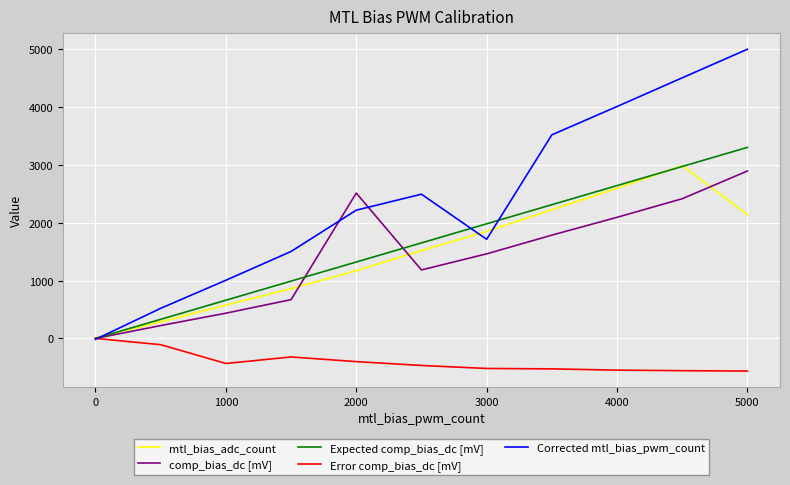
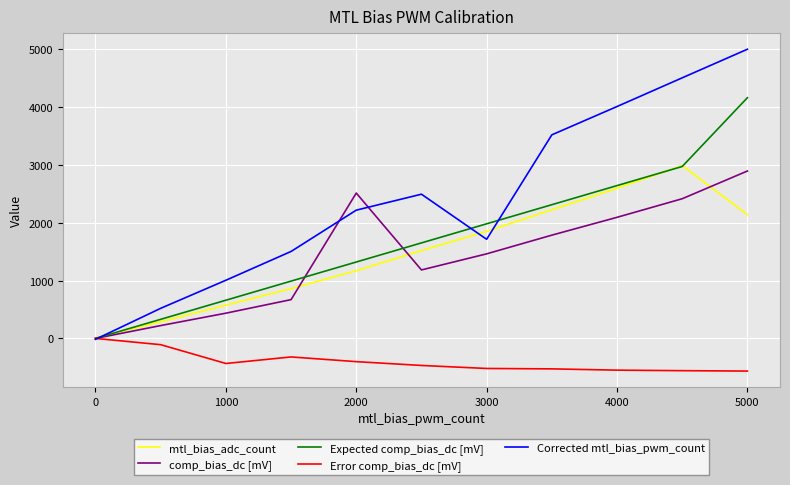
Expected comp_bias_dc [mV], 5000: 3300 -> 4200
